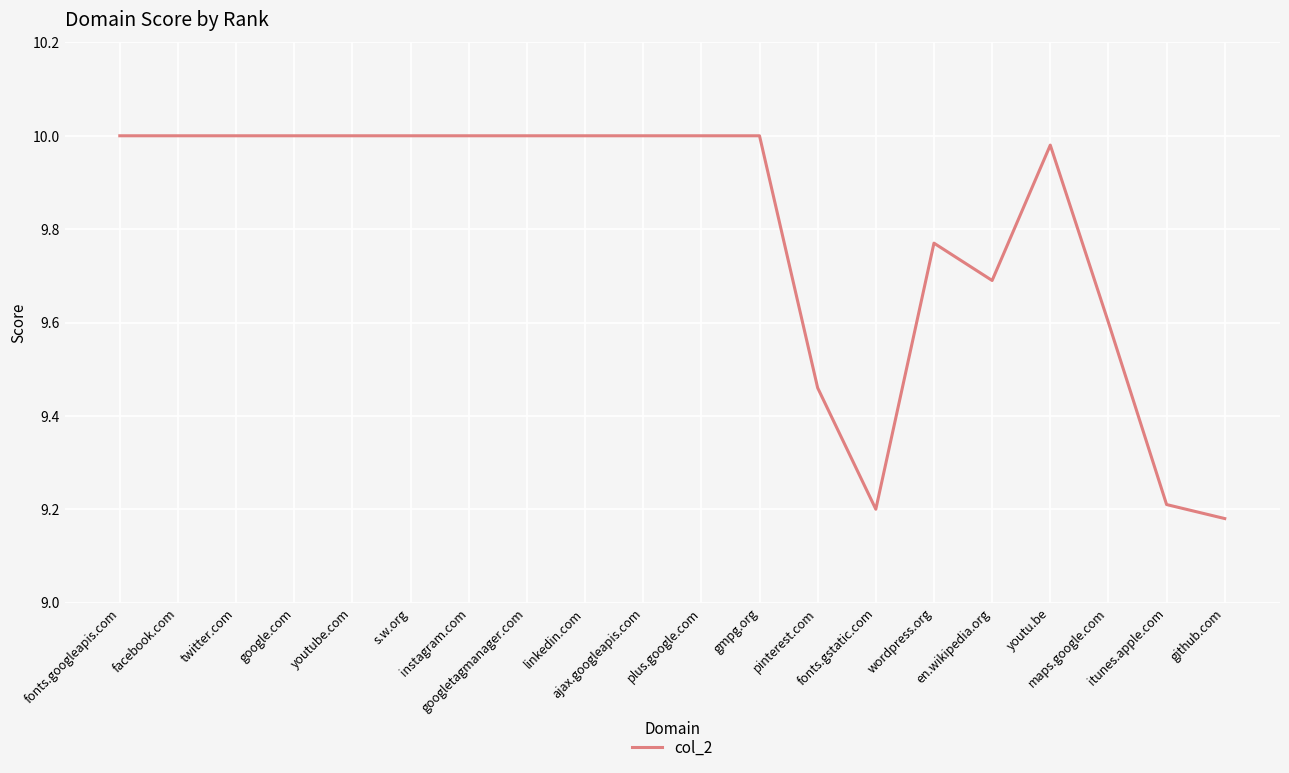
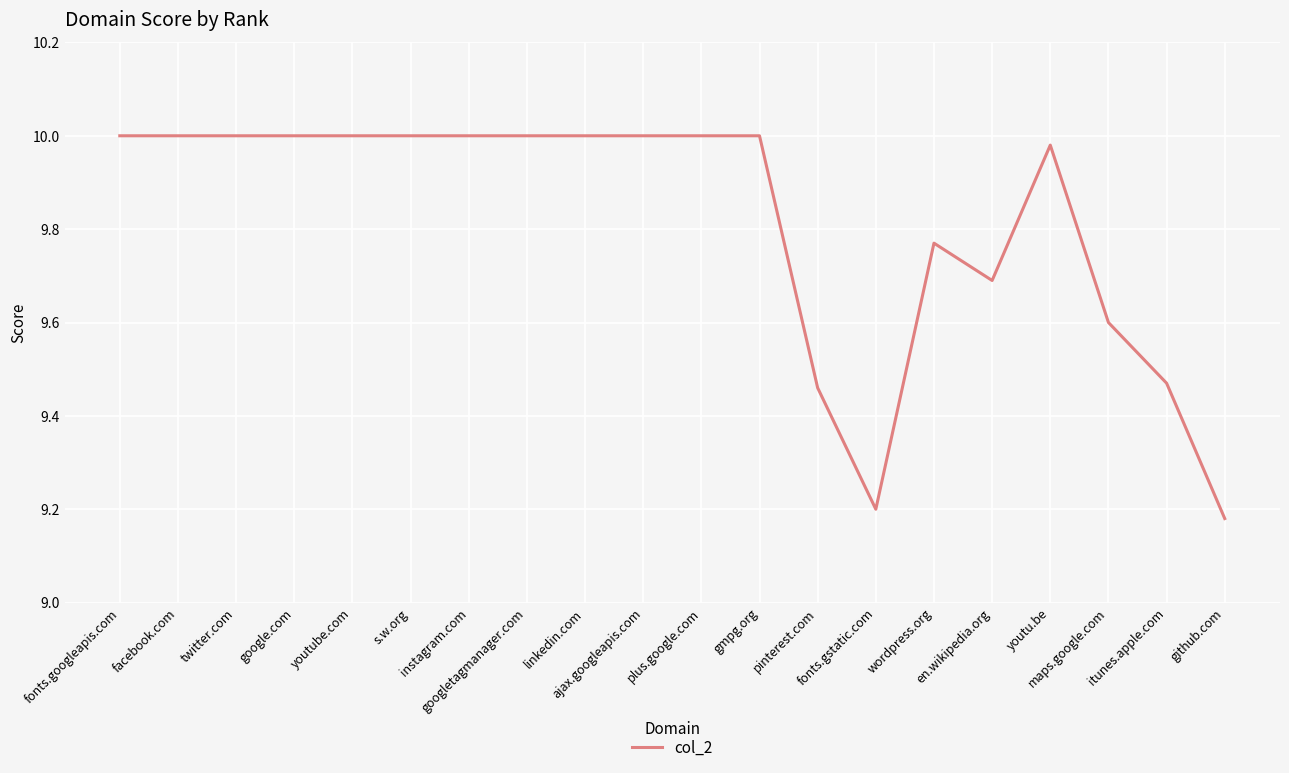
itunes.apple.com: 9.21 -> 9.47
